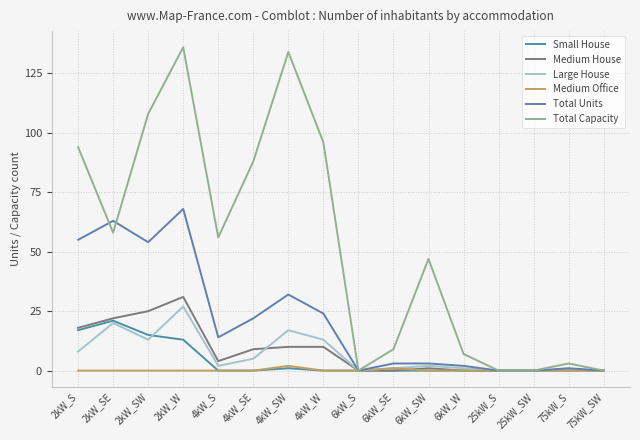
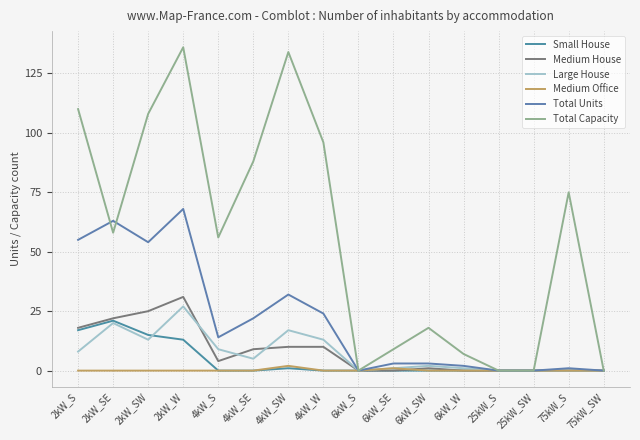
Total Capacity, 2kW_S: 94 -> 110
Large House, 4kW_S: 2 -> 9
Total Capacity, 6kW_SW: 47 -> 18
Total Capacity, 75kW_S: 3 -> 75
